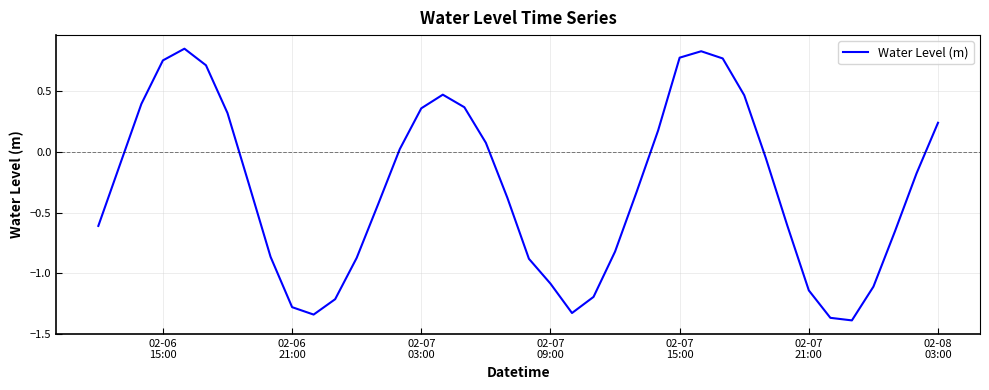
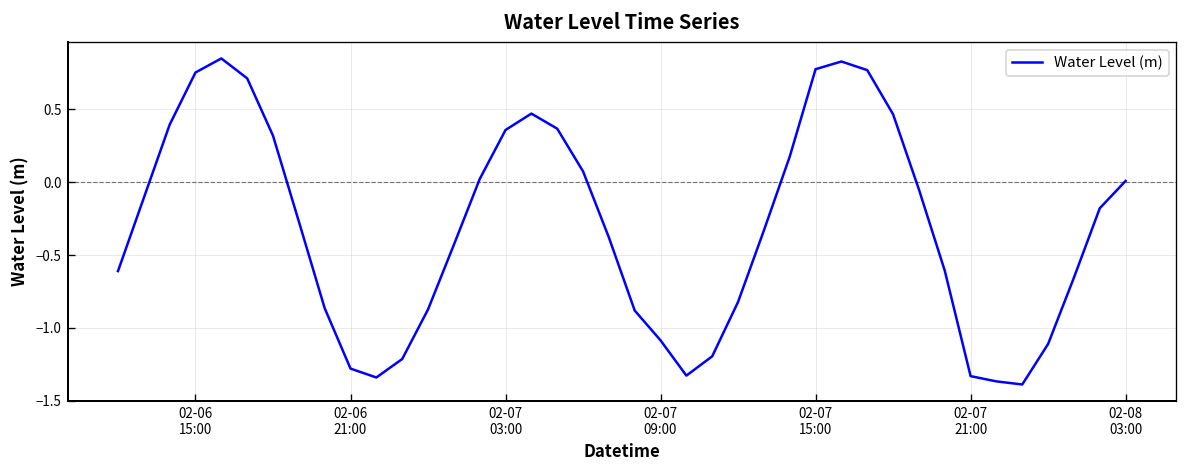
02-07 21:00: -1.14 -> -1.33
02-08 03:00: 0.24 -> 0.01
